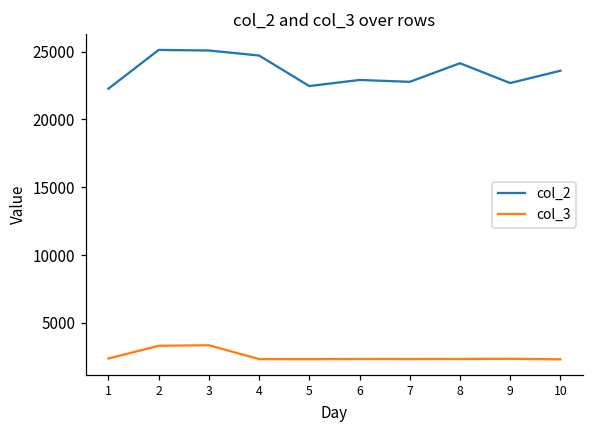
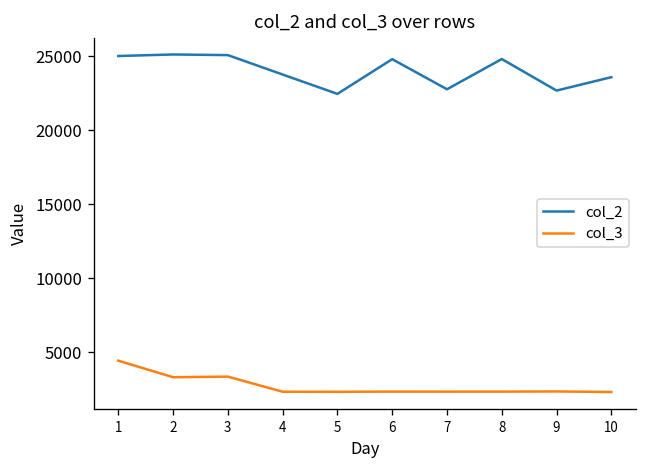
col_2, 1: 22300 -> 25000
col_3, 1: 2400 -> 4400
col_2, 4: 24700 -> 23800
col_2, 6: 22900 -> 24800
col_2, 8: 24100 -> 24800
